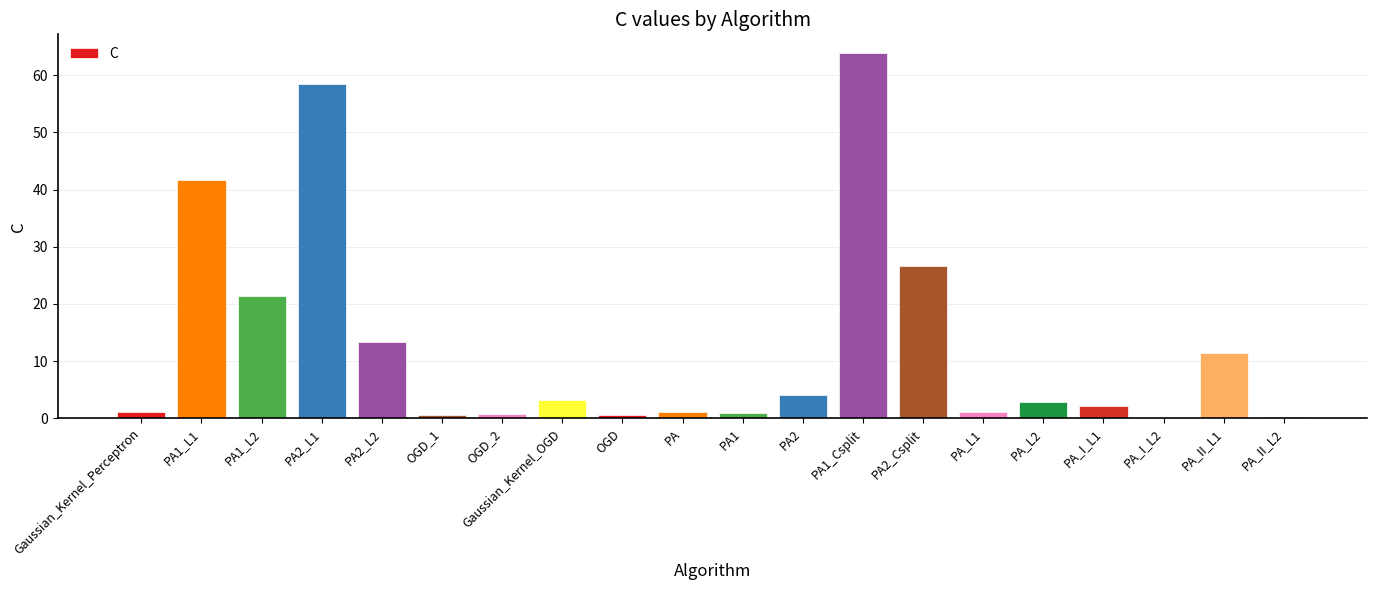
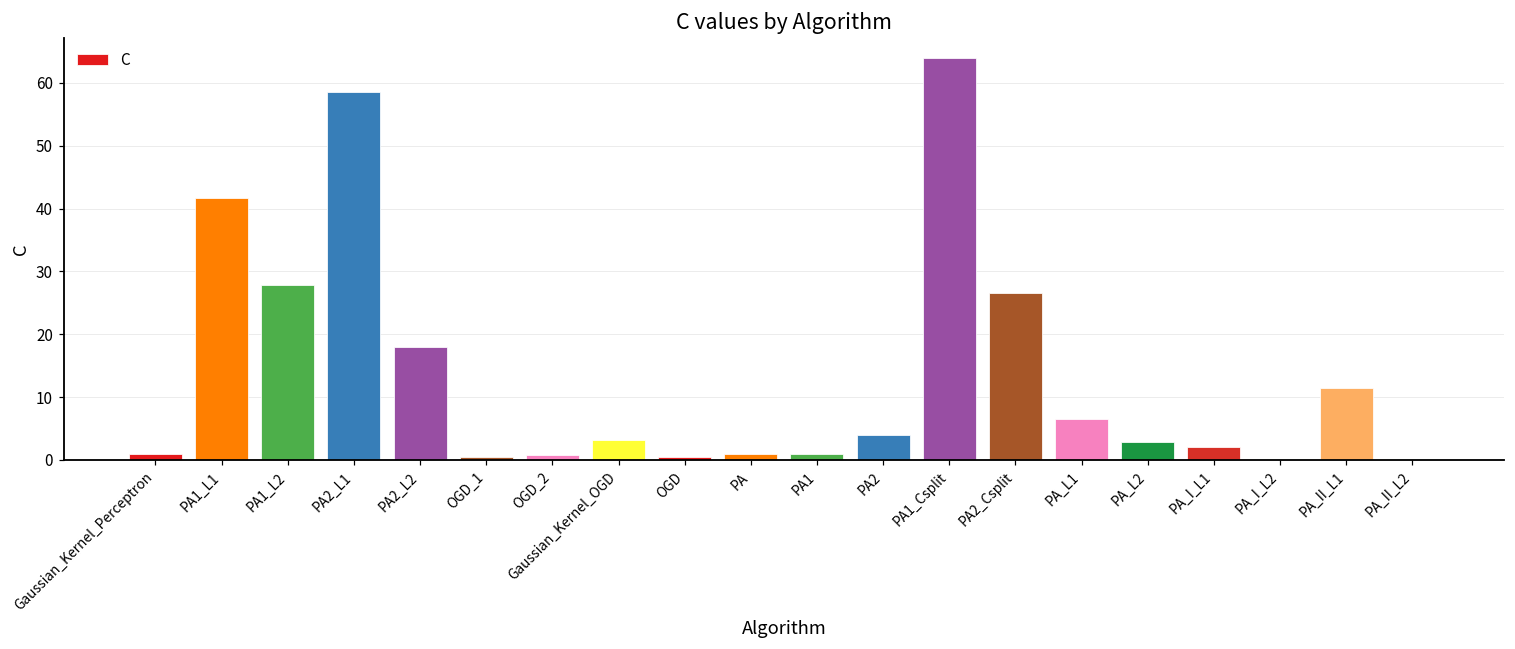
PA1_L2: 21 -> 28
PA2_L2: 13 -> 18
PA_L1: 1 -> 7
